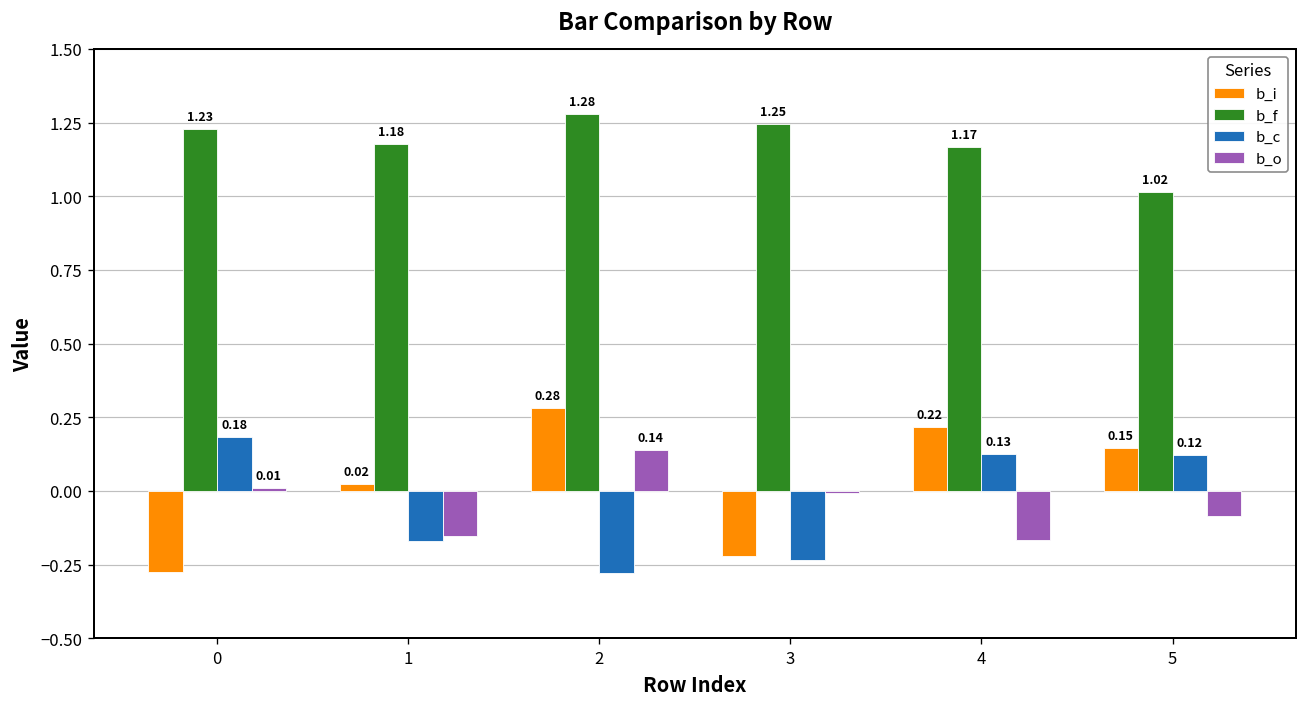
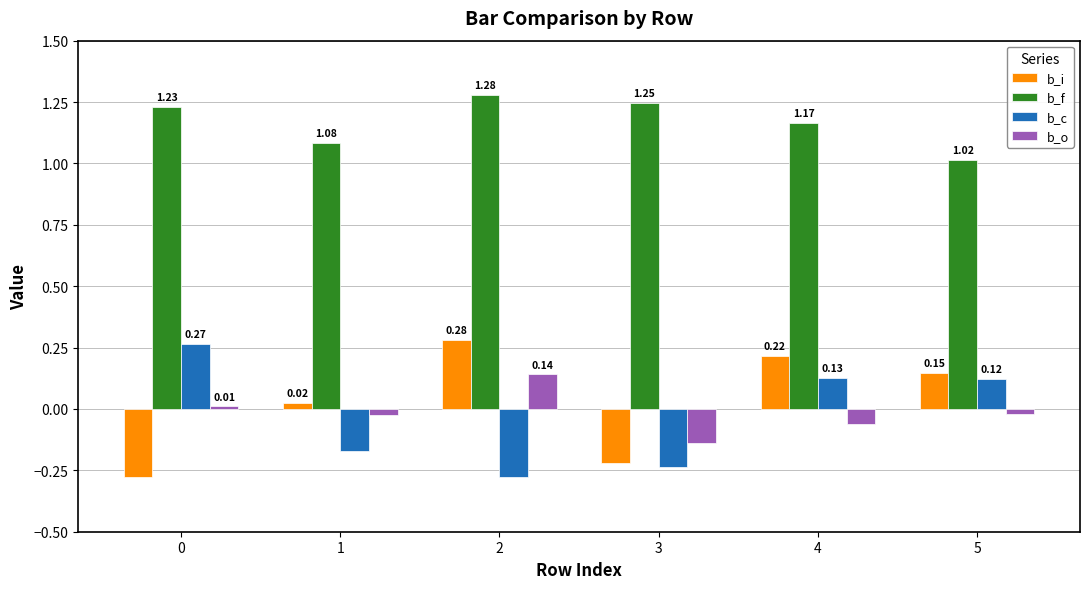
b_c, 0: 0.18 -> 0.27
b_f, 1: 1.18 -> 1.08
b_o, 1: -0.15 -> -0.02
b_o, 3: -0.01 -> -0.14
b_o, 4: -0.17 -> -0.06
b_o, 5: -0.08 -> -0.02
